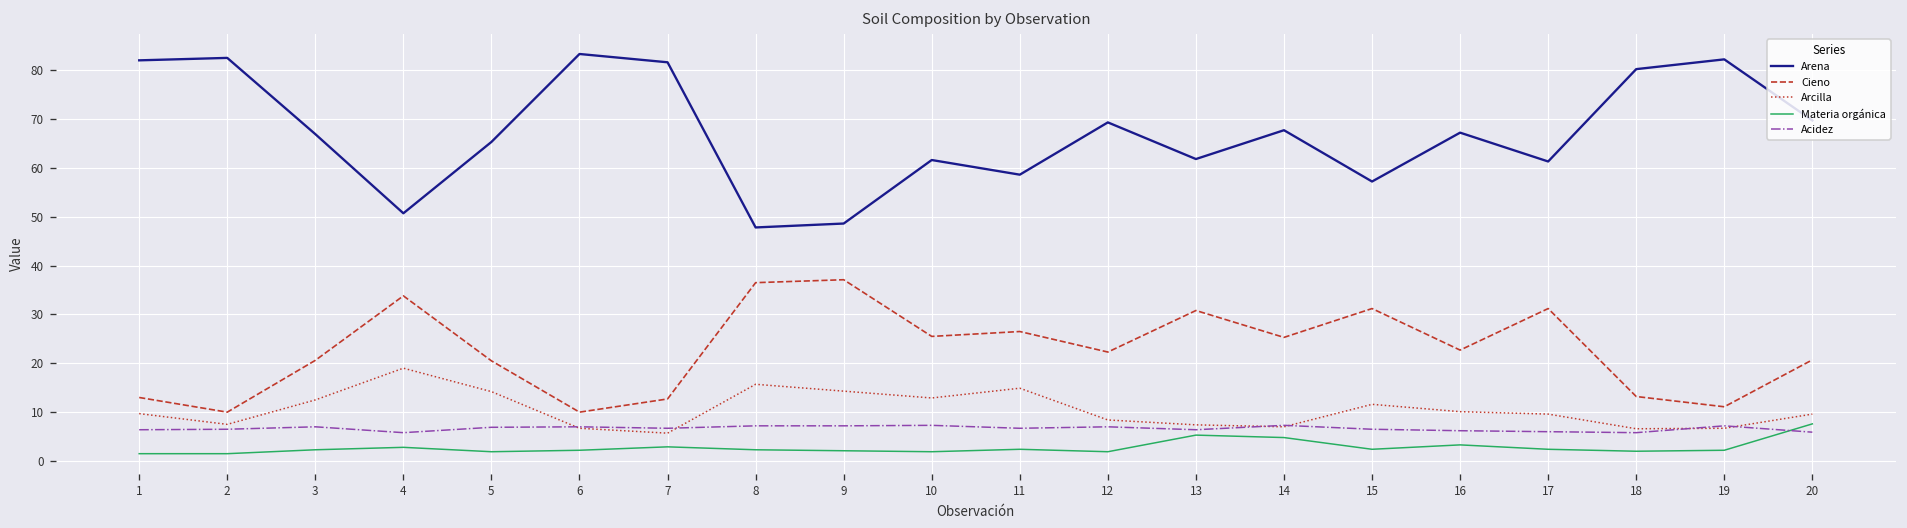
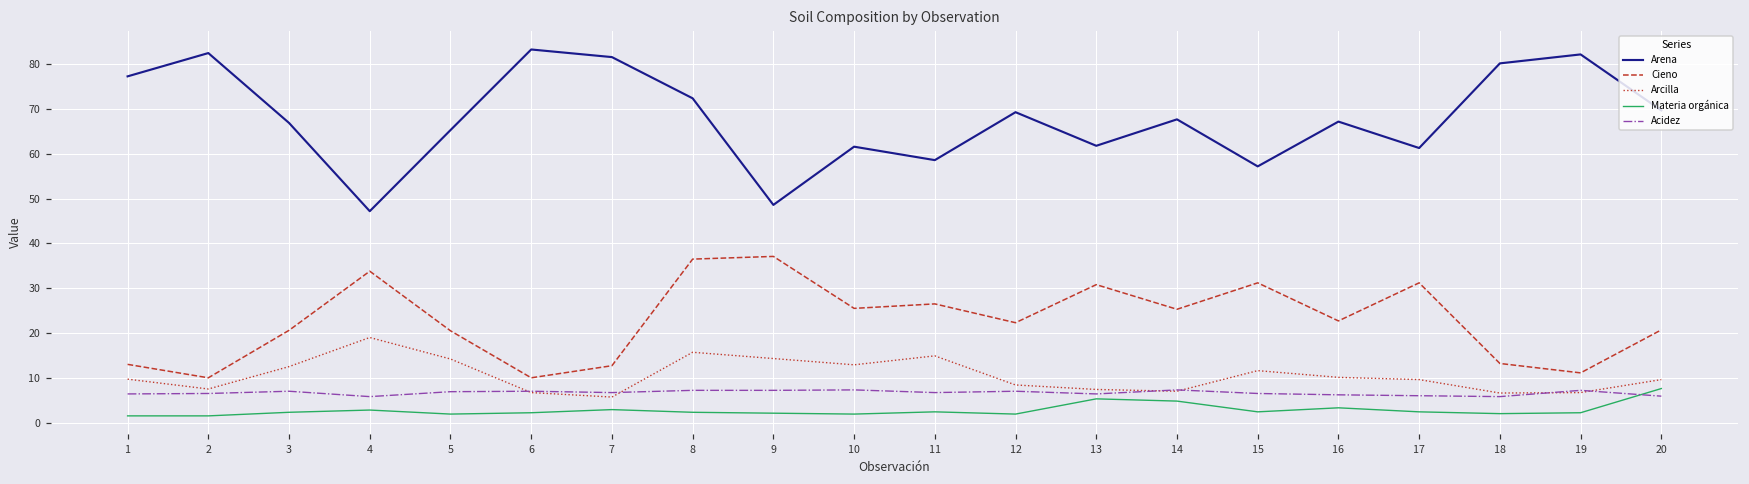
Arena, 1: 82 -> 77
Arena, 4: 51 -> 47
Arena, 8: 48 -> 72
